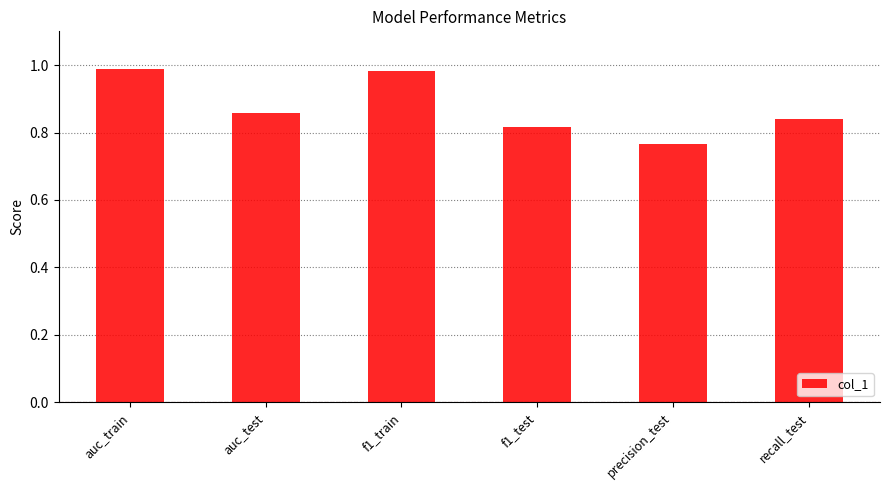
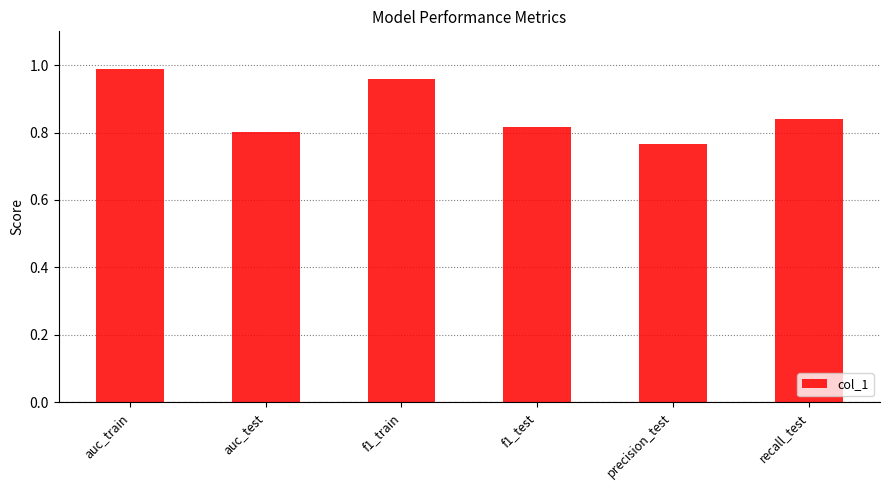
auc_test: 0.86 -> 0.80
f1_train: 0.98 -> 0.96
